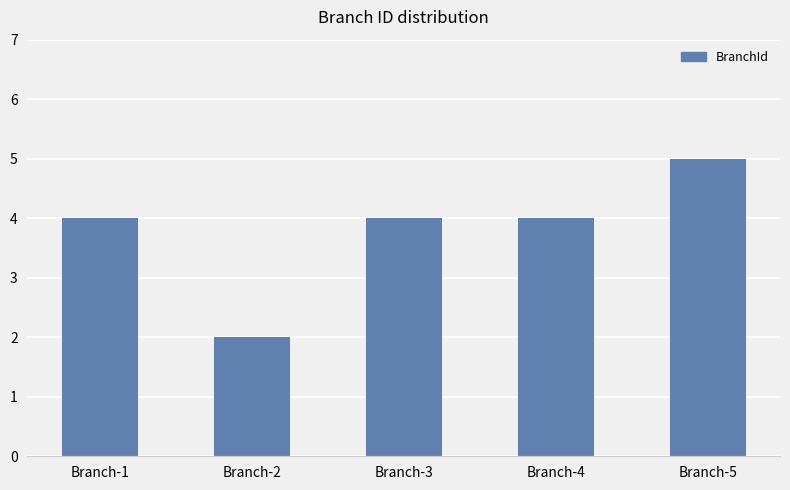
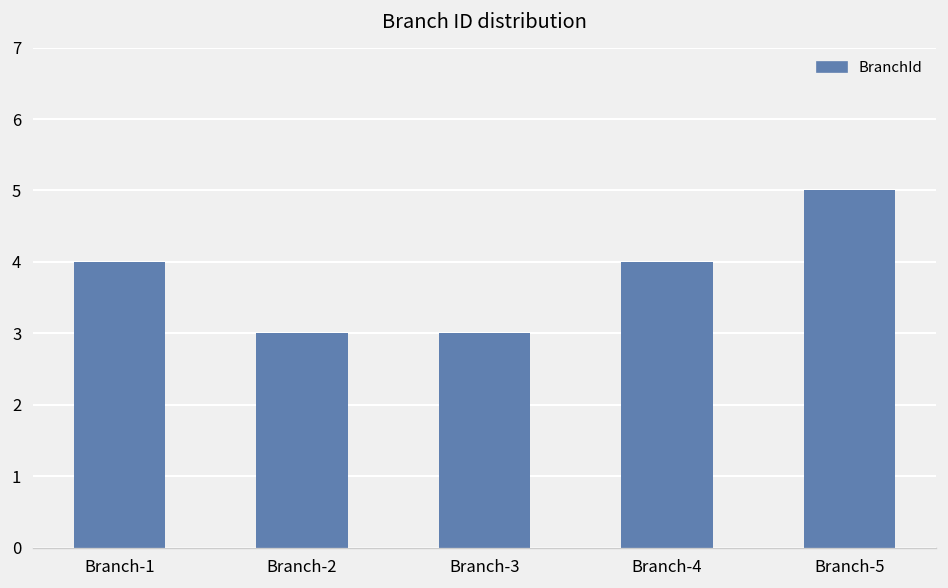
Branch-2: 2 -> 3
Branch-3: 4 -> 3
